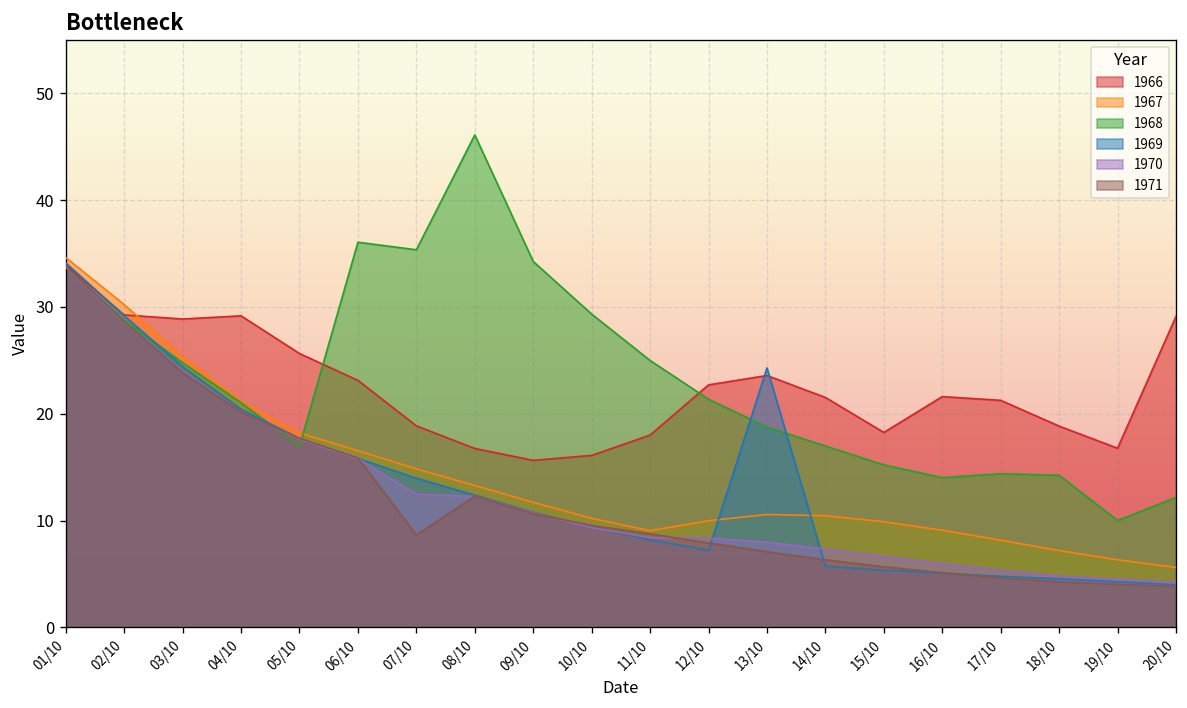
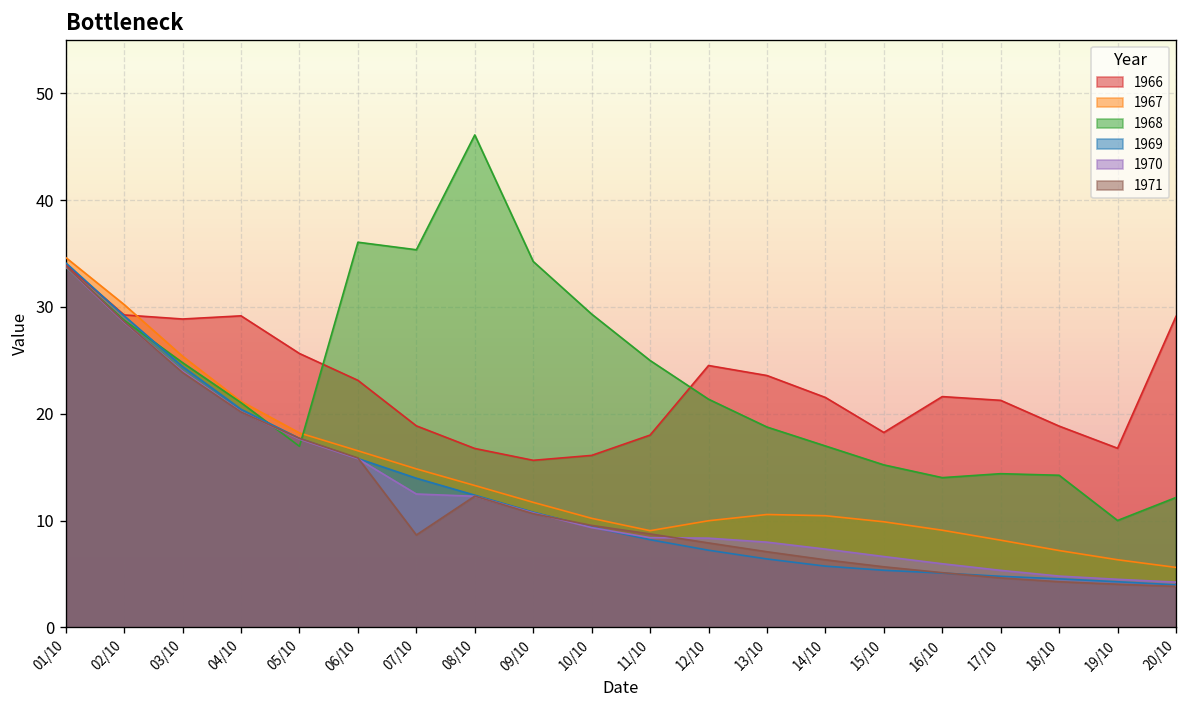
1966, 12/10: 23 -> 25
1969, 13/10: 24 -> 6
